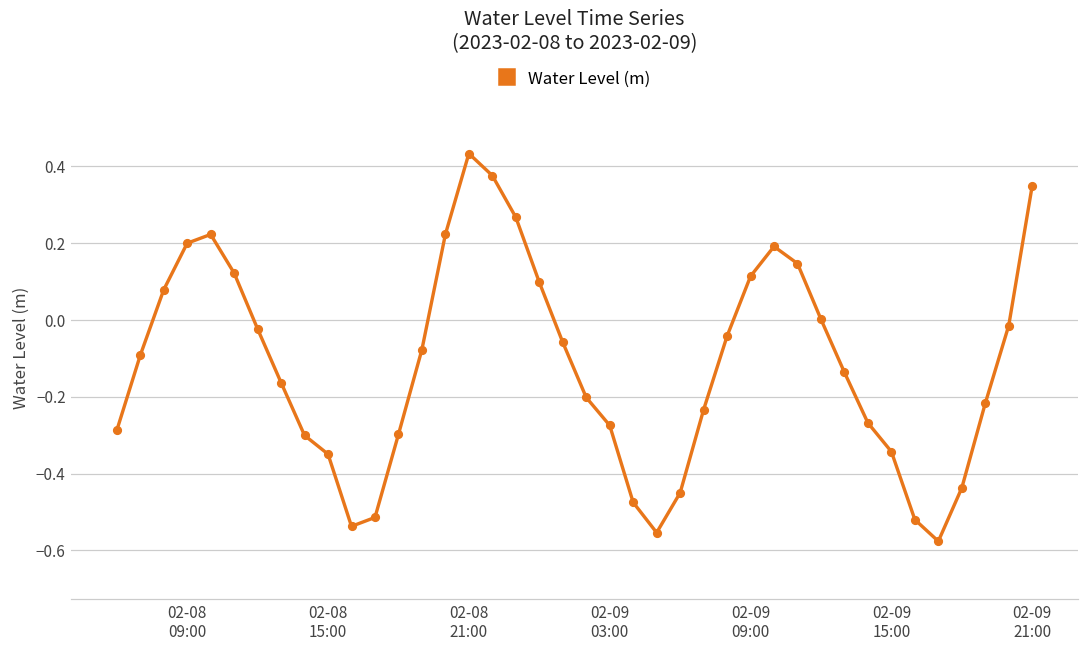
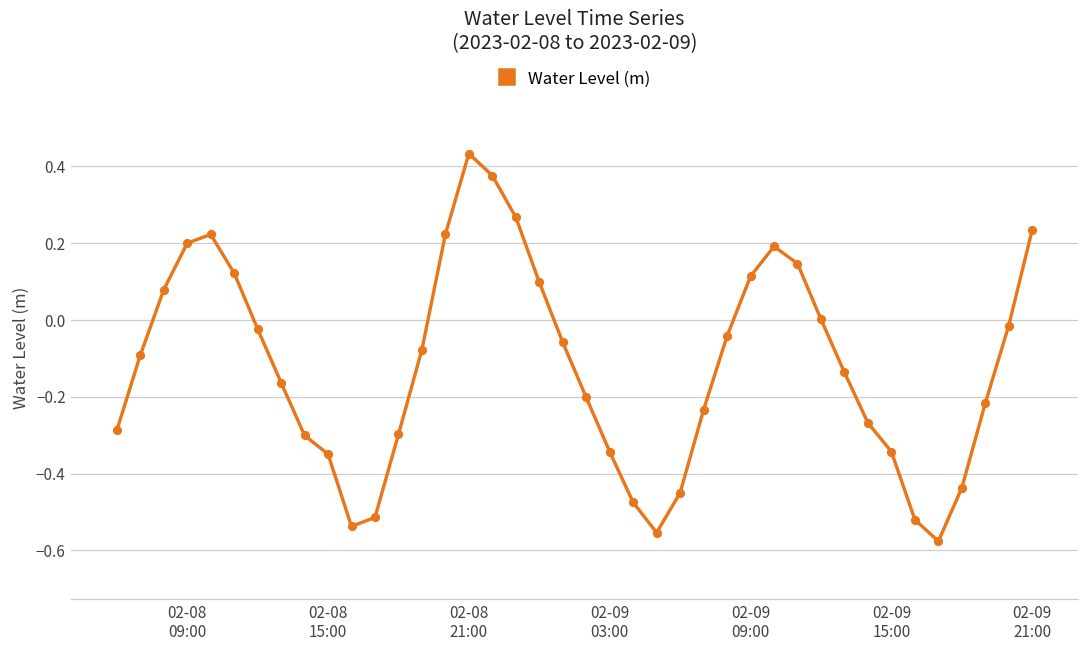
02-09 03:00: -0.27 -> -0.34
02-09 21:00: 0.35 -> 0.23
